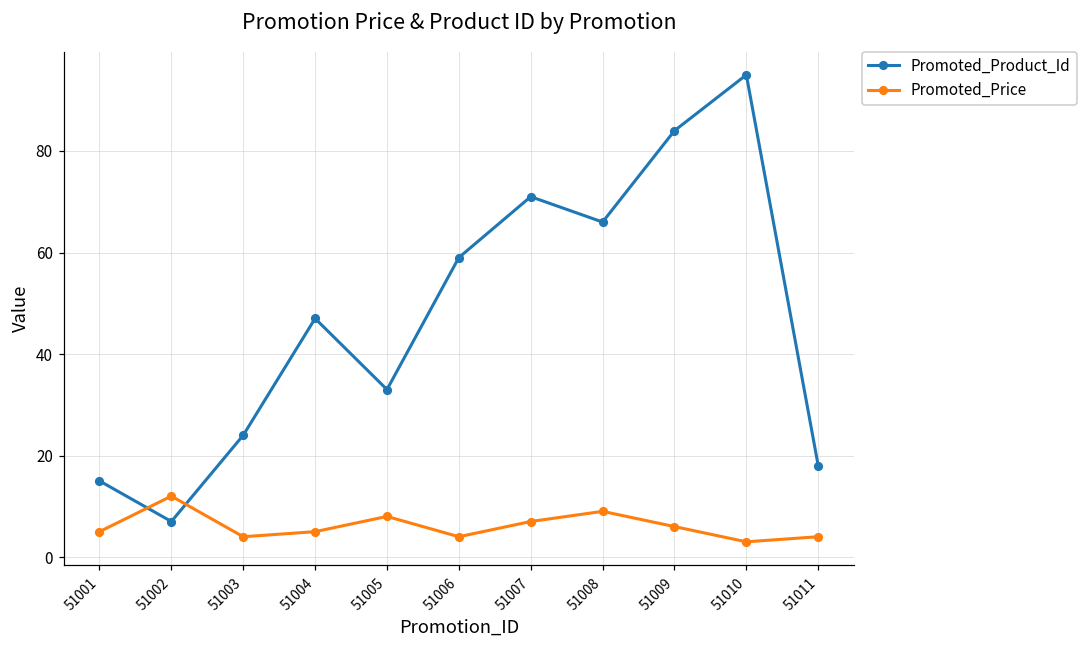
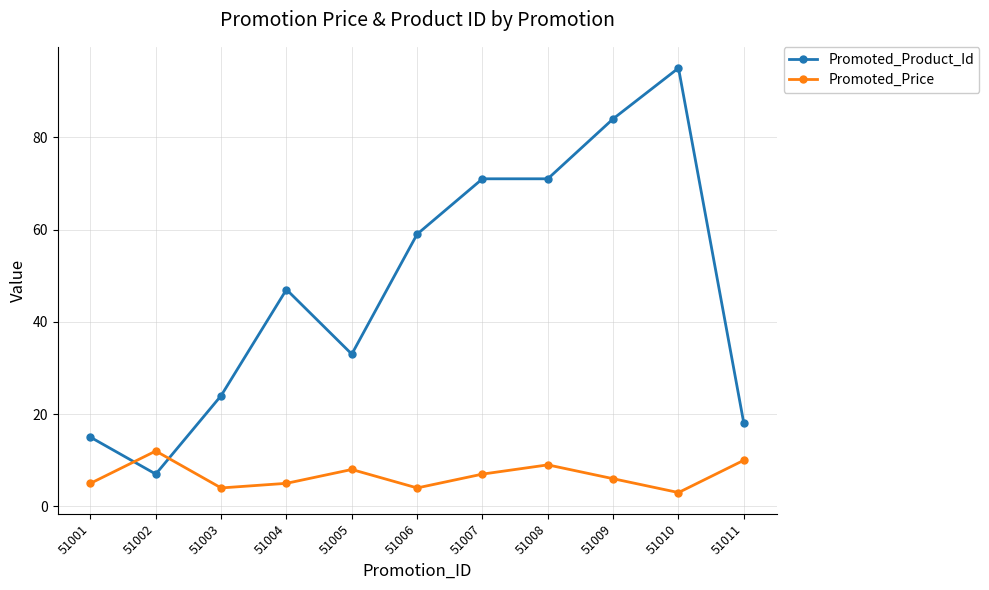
Promoted_Product_Id, 51008: 66 -> 71
Promoted_Price, 51011: 4 -> 10
